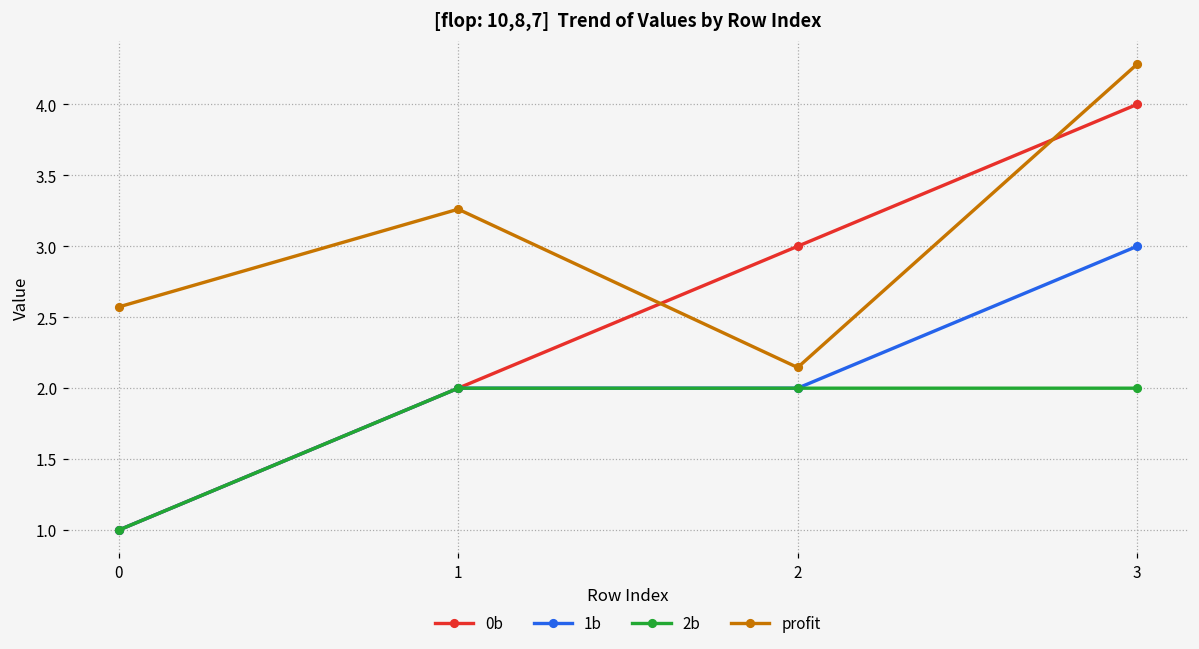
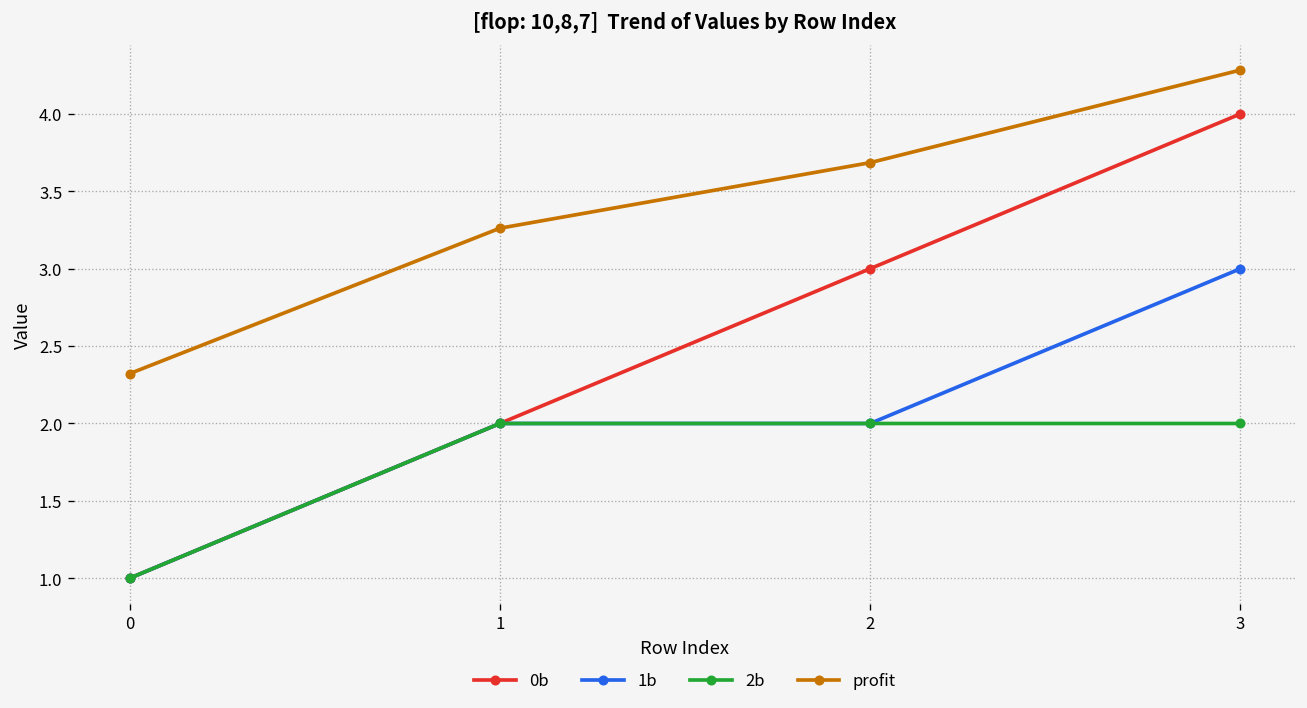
profit, 0: 2.57 -> 2.32
profit, 2: 2.15 -> 3.68
